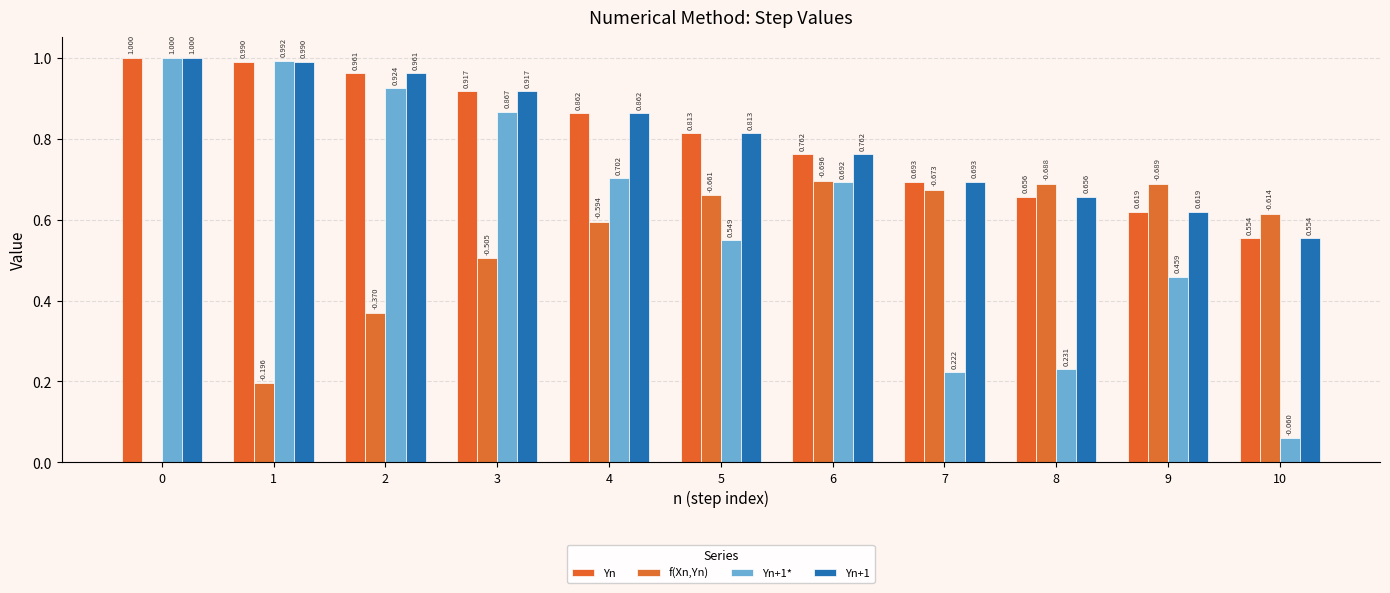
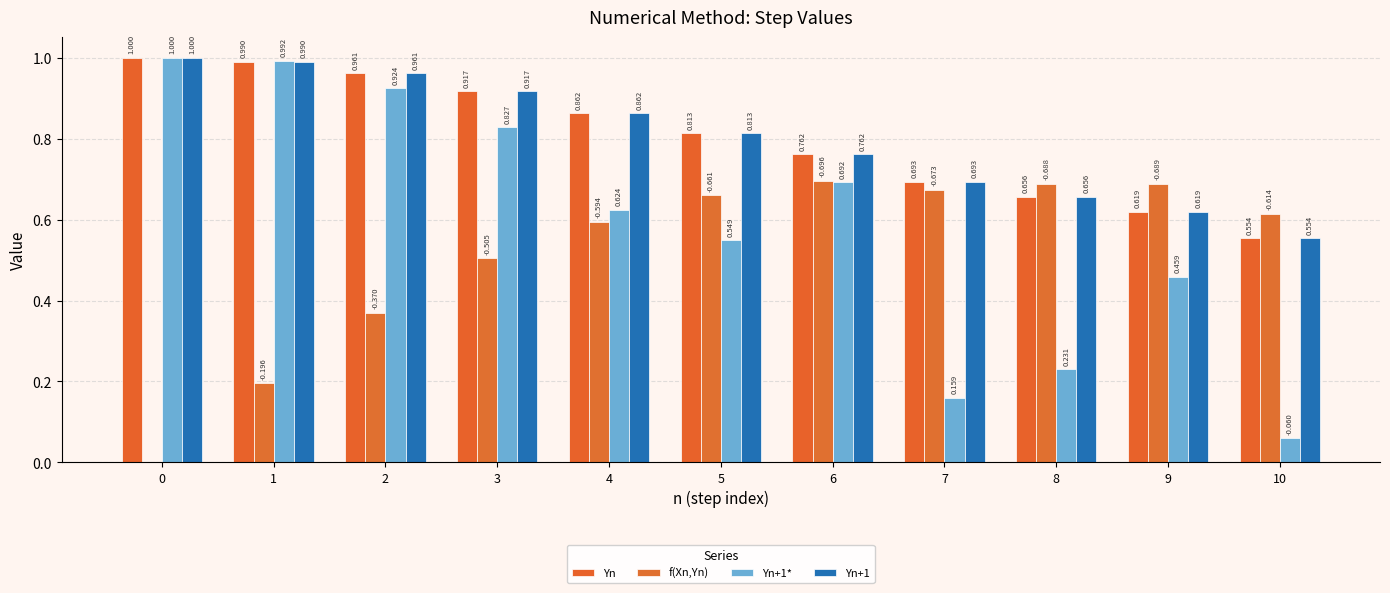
Yn+1*, 3: 0.867 -> 0.827
Yn+1*, 4: 0.702 -> 0.624
Yn+1*, 7: 0.222 -> 0.159
